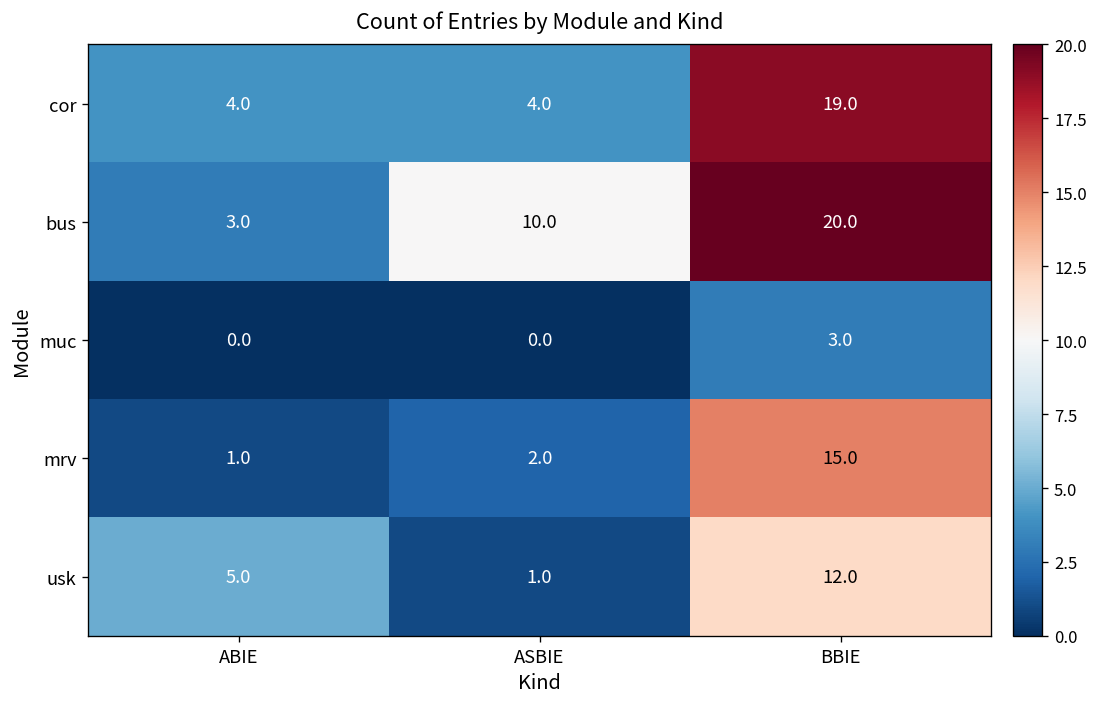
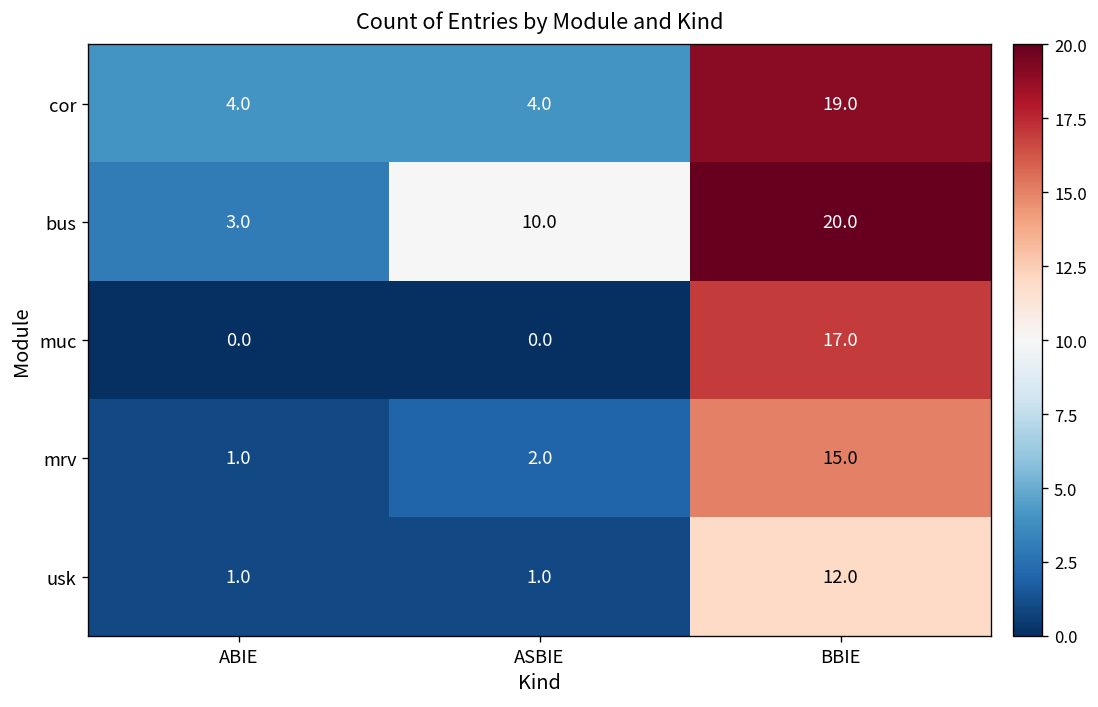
muc, BBIE: 3.0 -> 17.0
usk, ABIE: 5.0 -> 1.0
